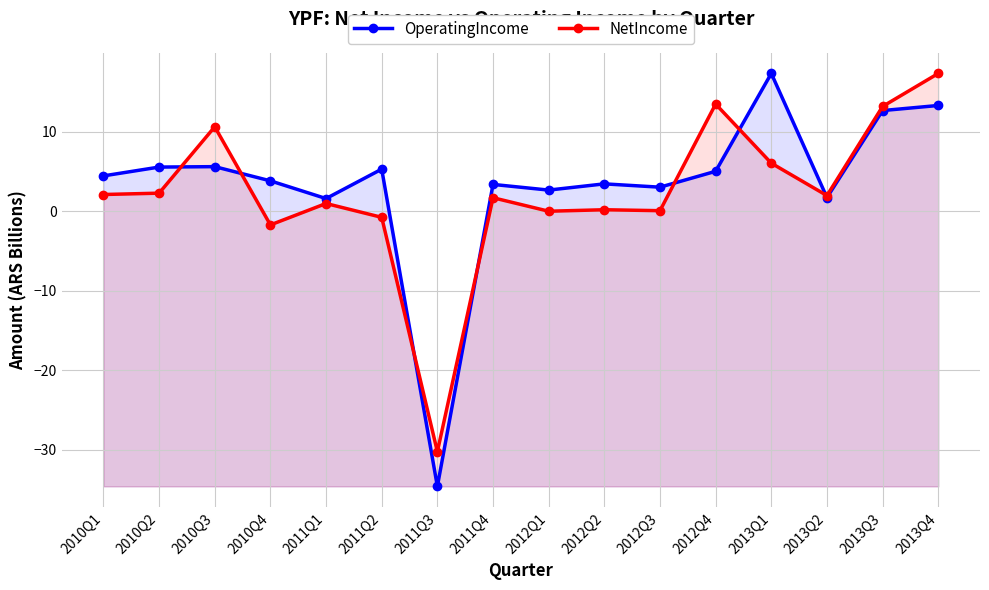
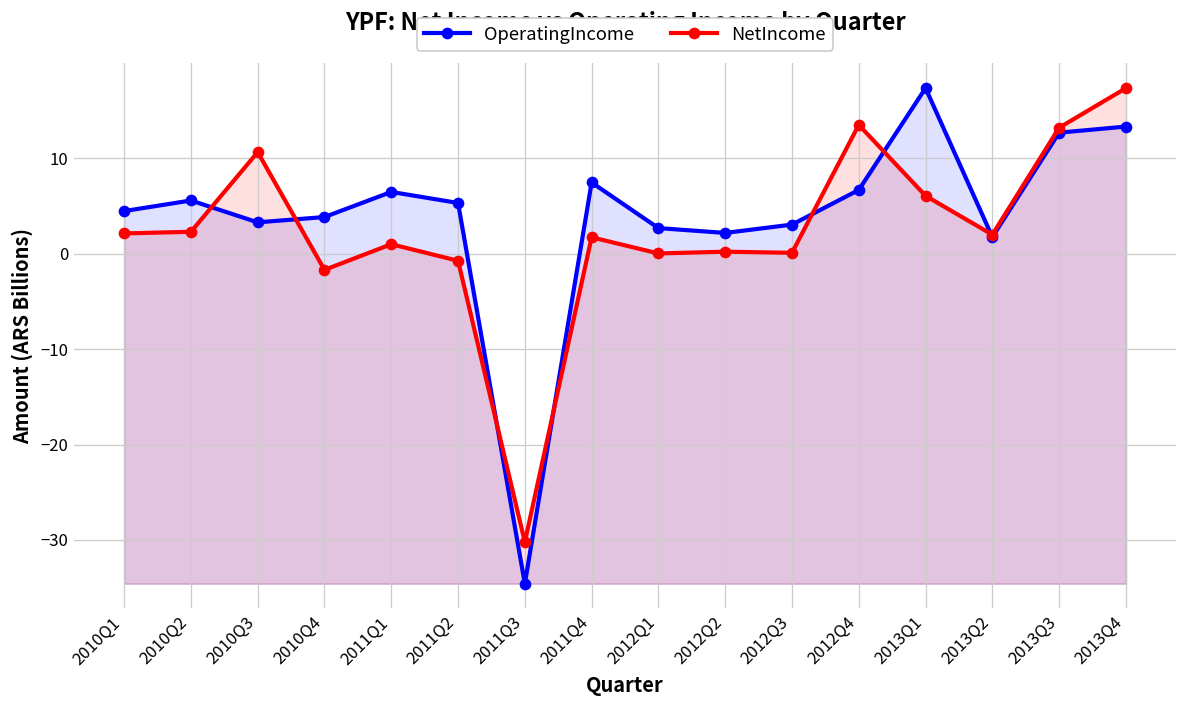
OperatingIncome, 2010Q3: 6 -> 3
OperatingIncome, 2011Q1: 2 -> 6
OperatingIncome, 2011Q4: 3 -> 7
OperatingIncome, 2012Q2: 3 -> 2
OperatingIncome, 2012Q4: 5 -> 7
